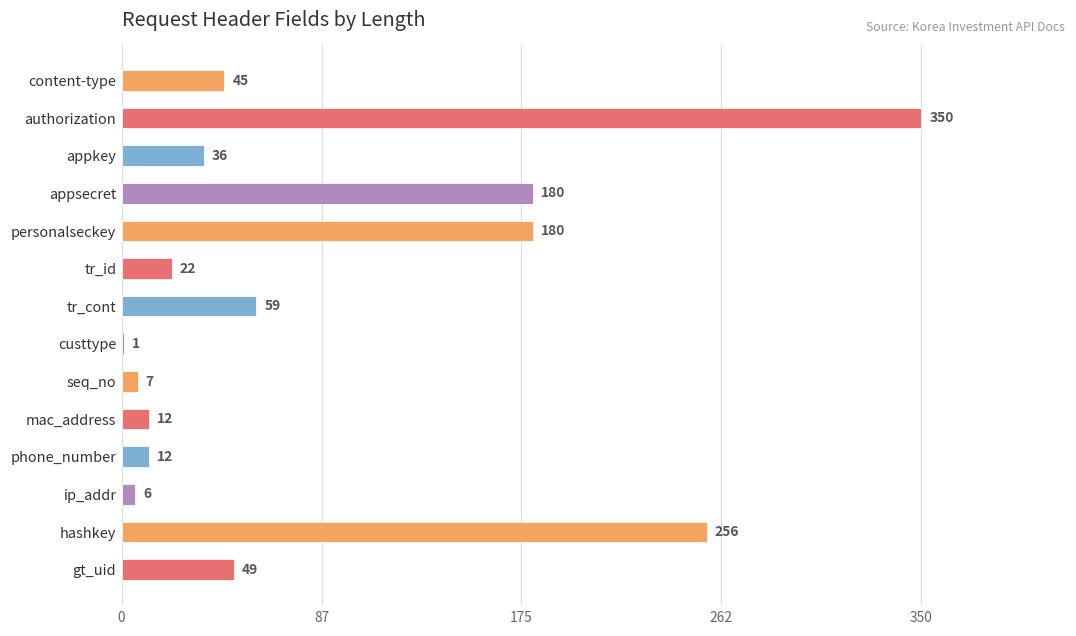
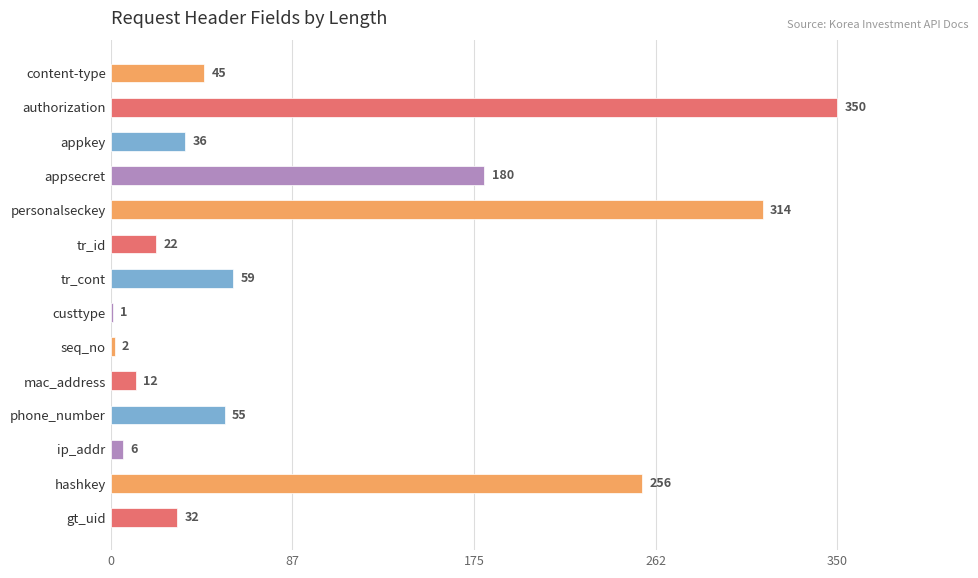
personalseckey: 180 -> 314
seq_no: 7 -> 2
phone_number: 12 -> 55
gt_uid: 49 -> 32
